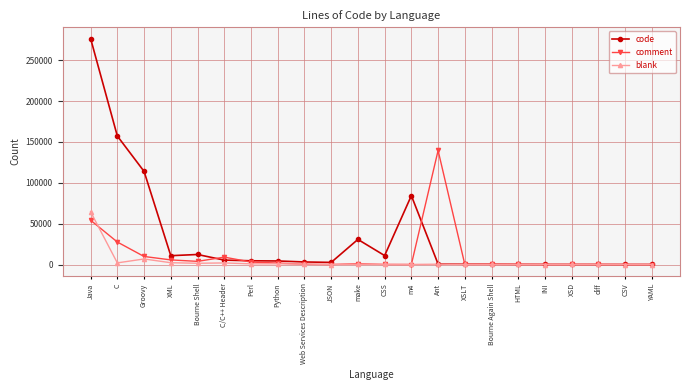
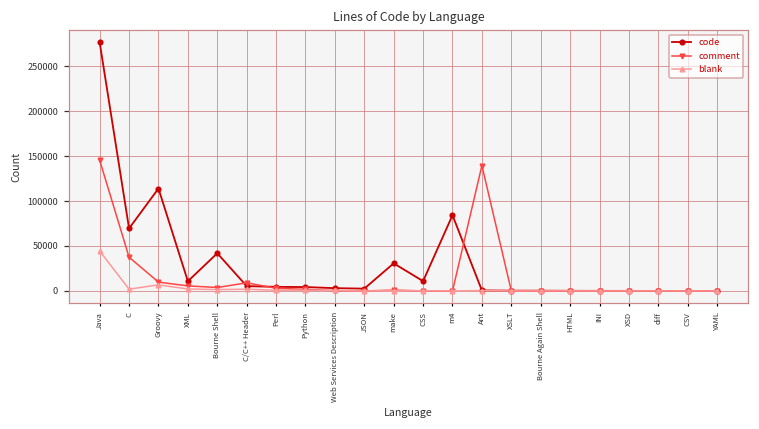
comment, Java: 50000 -> 150000
blank, Java: 60000 -> 40000
code, C: 160000 -> 70000
comment, C: 30000 -> 40000
code, Bourne Shell: 10000 -> 40000
